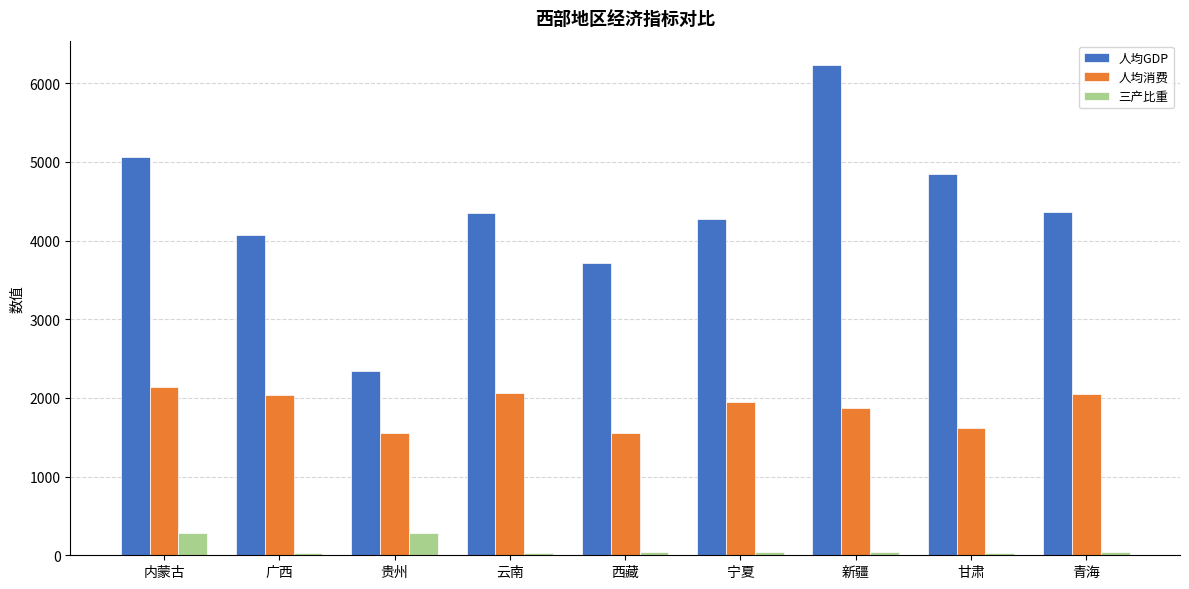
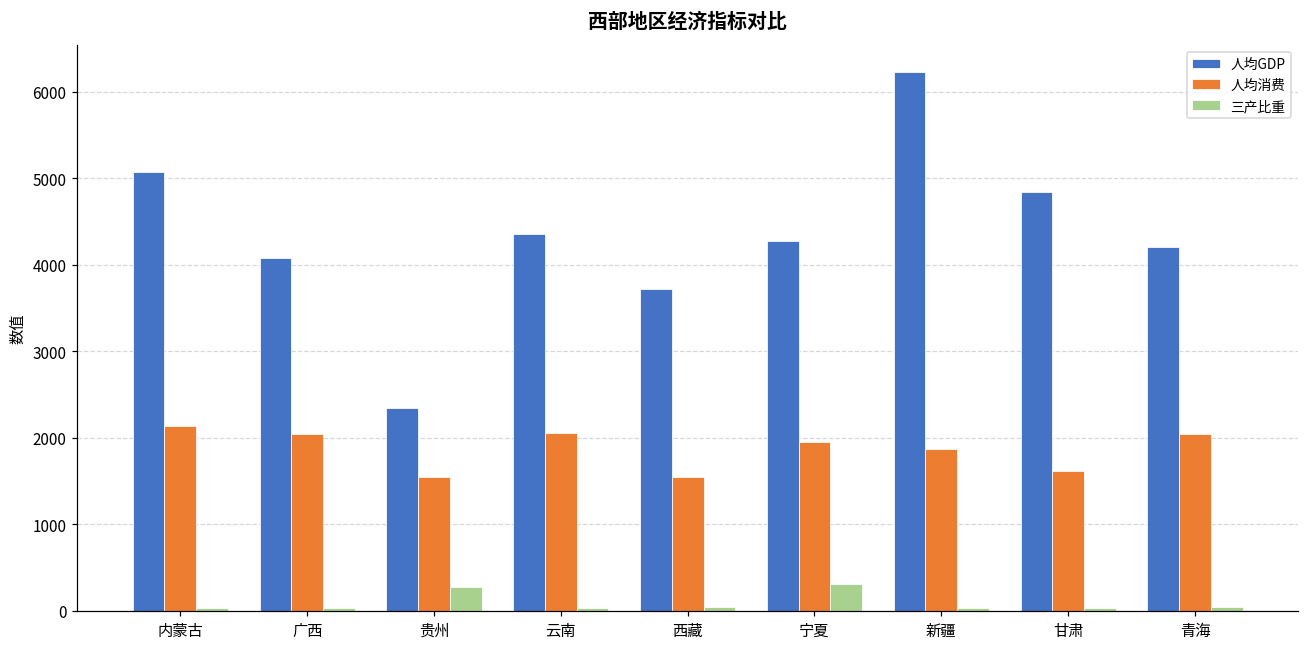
三产比重, 内蒙古: 300 -> 0
三产比重, 宁夏: 0 -> 300
人均GDP, 青海: 4400 -> 4200
